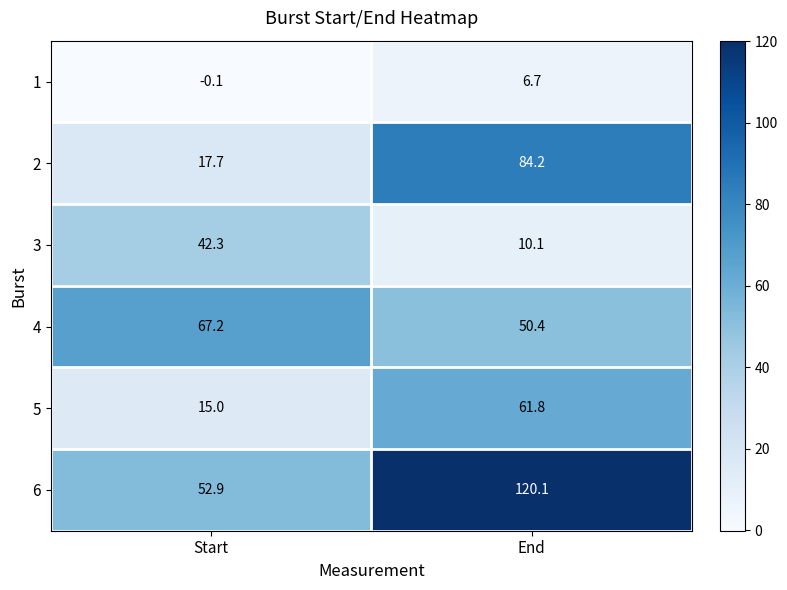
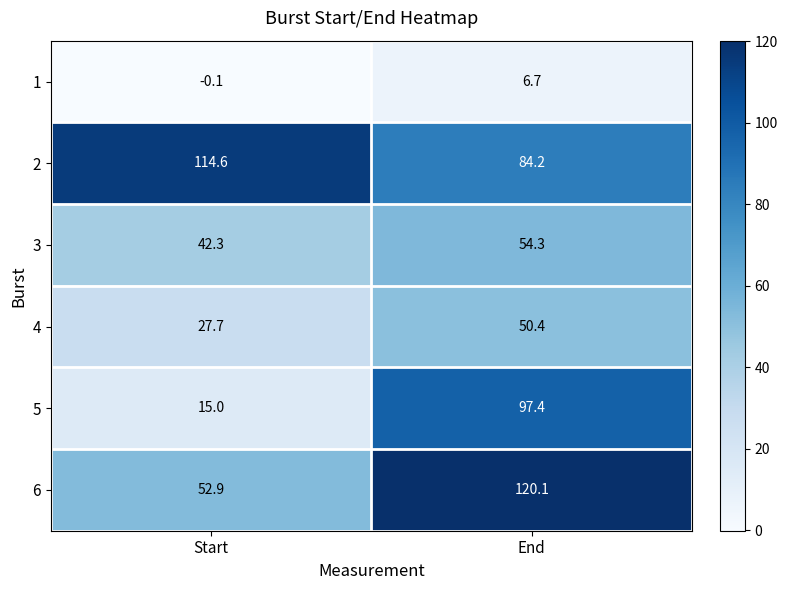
2, Start: 17.7 -> 114.6
3, End: 10.1 -> 54.3
4, Start: 67.2 -> 27.7
5, End: 61.8 -> 97.4
